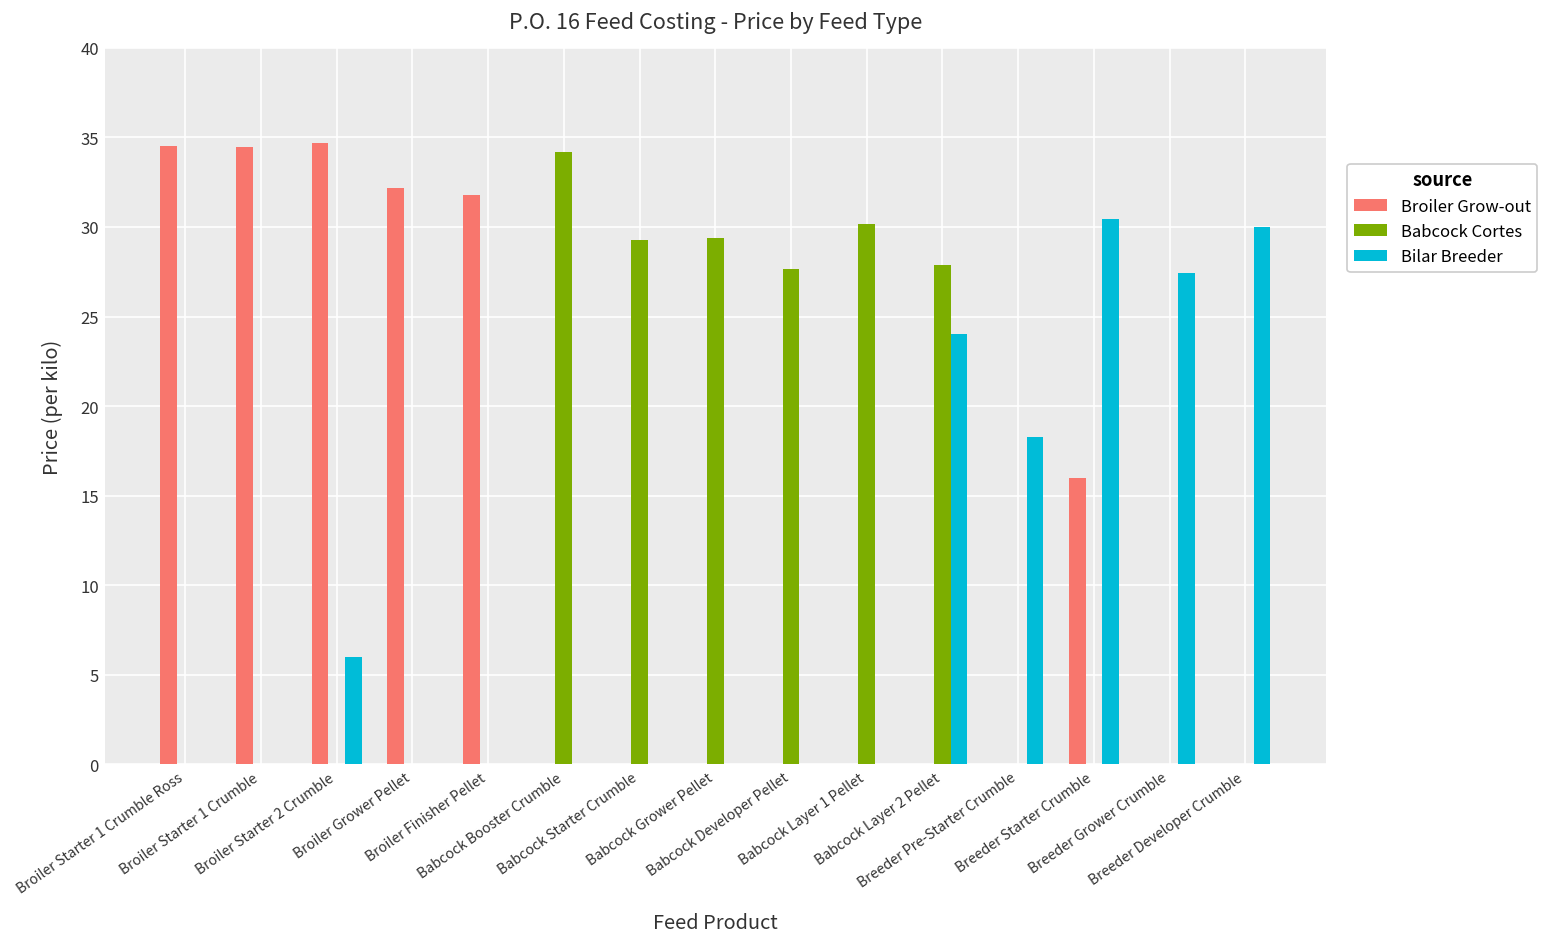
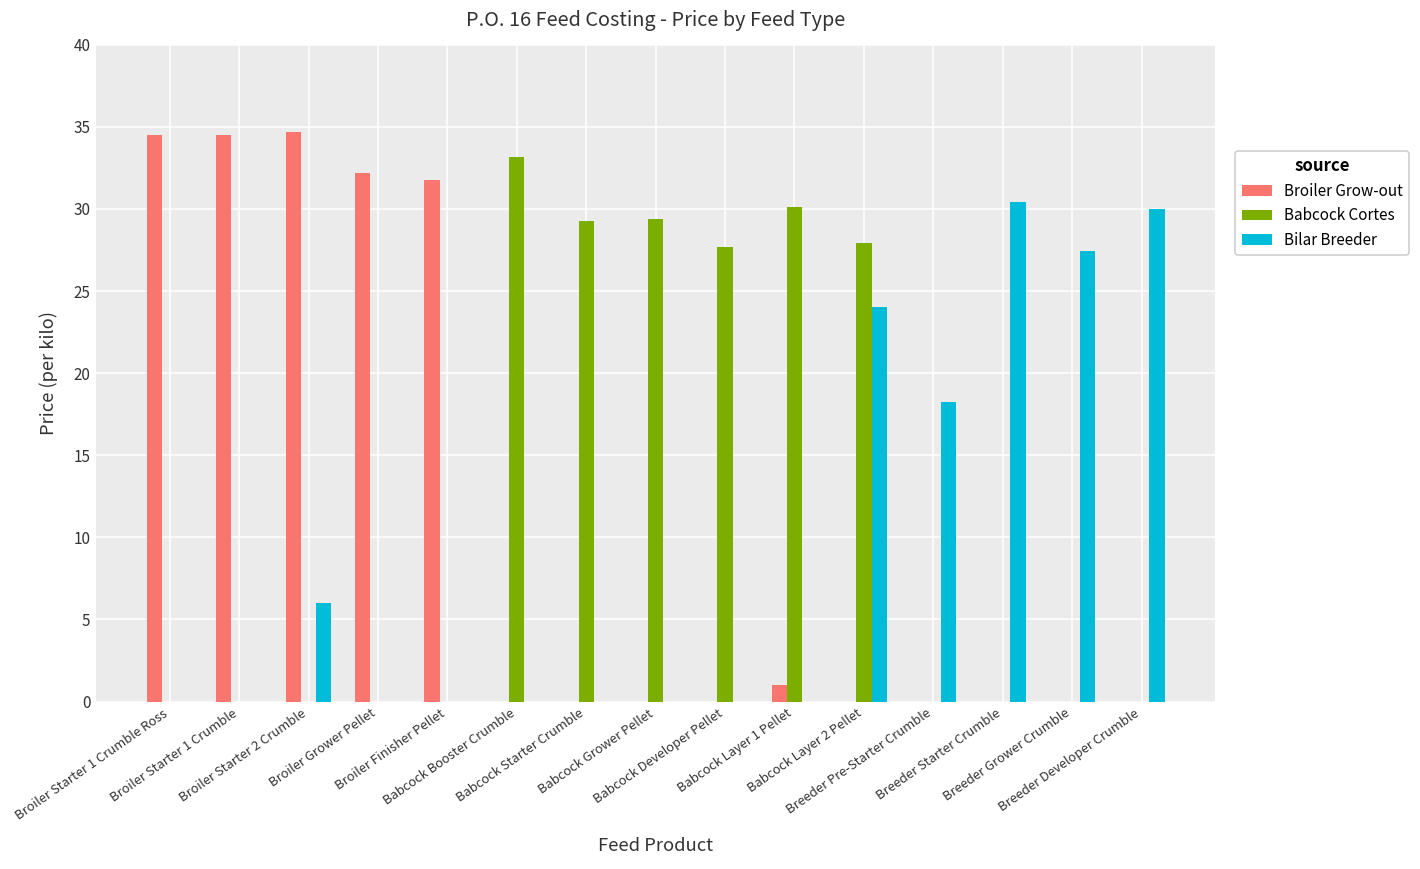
Babcock Cortes, Babcock Booster Crumble: 34.2 -> 33.2
Broiler Grow-out, Babcock Layer 1 Pellet: 0 -> 1
Broiler Grow-out, Breeder Starter Crumble: 16 -> 0
